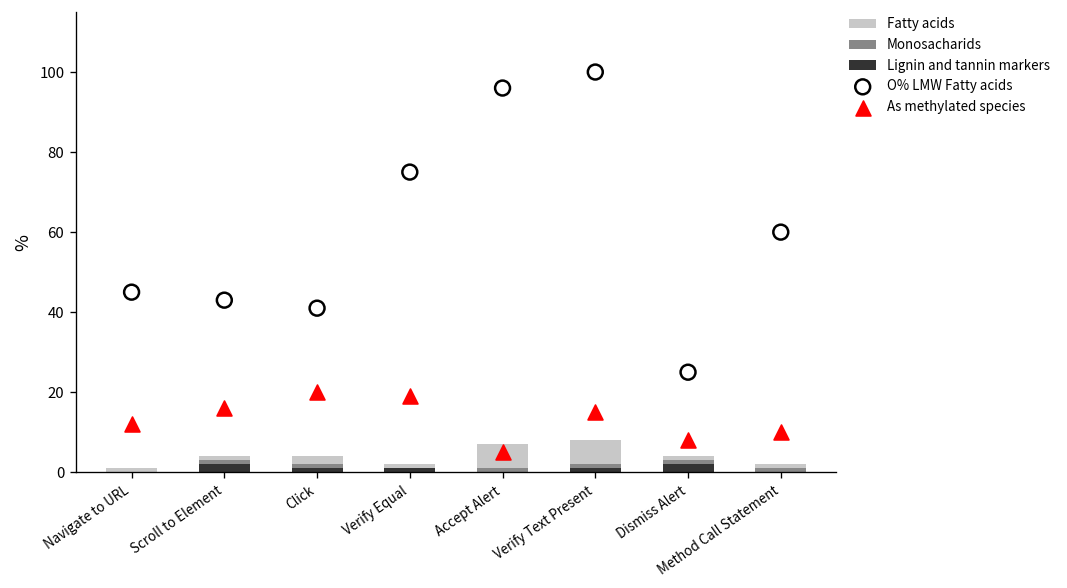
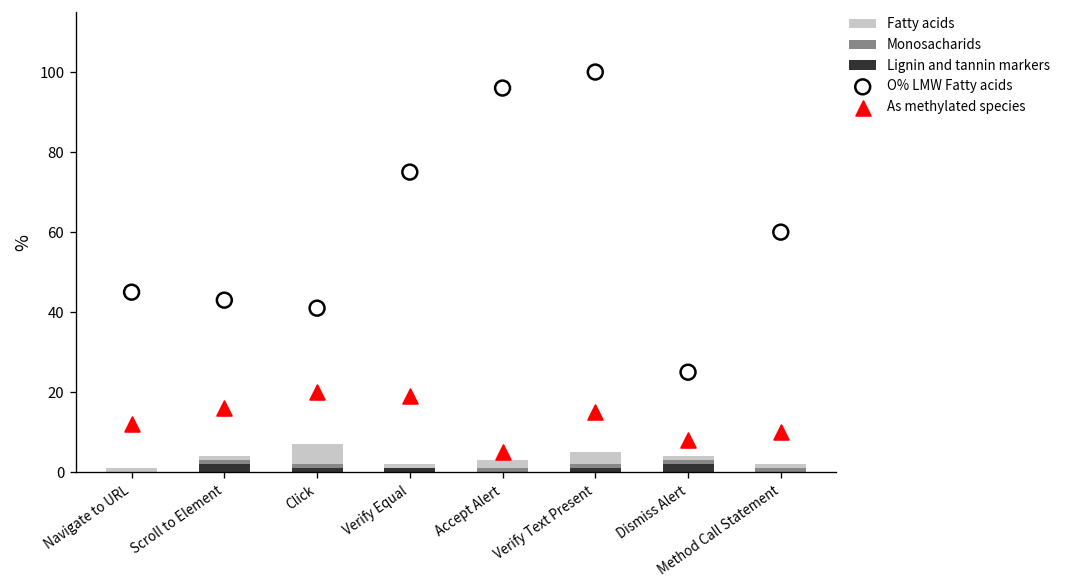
Fatty acids, Click: 2 -> 5
Fatty acids, Accept Alert: 6 -> 2
Fatty acids, Verify Text Present: 6 -> 3
